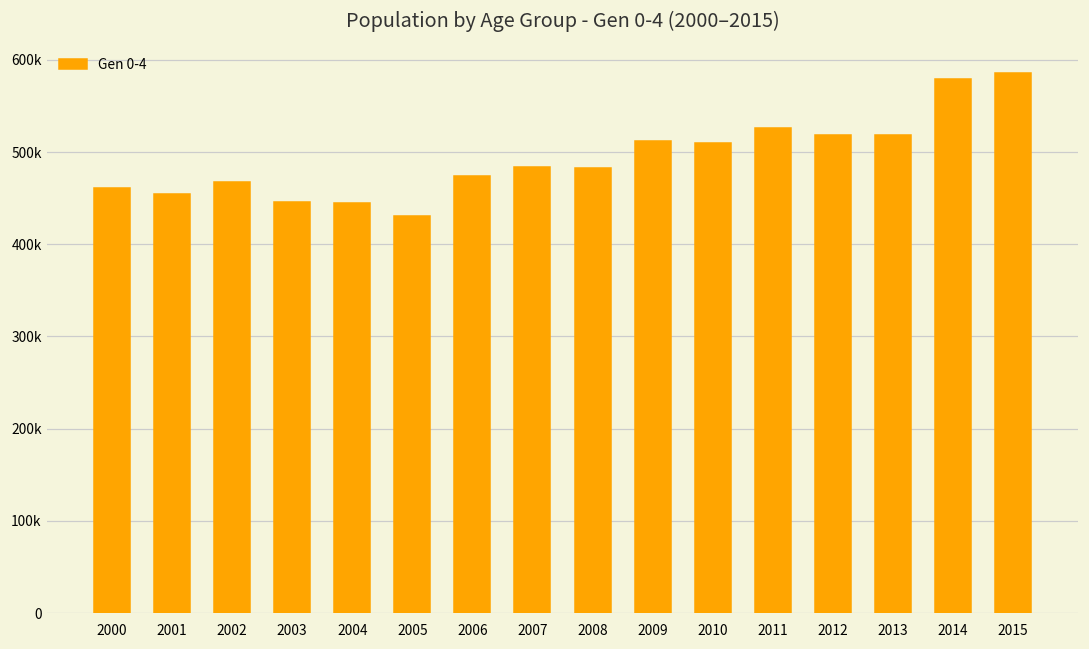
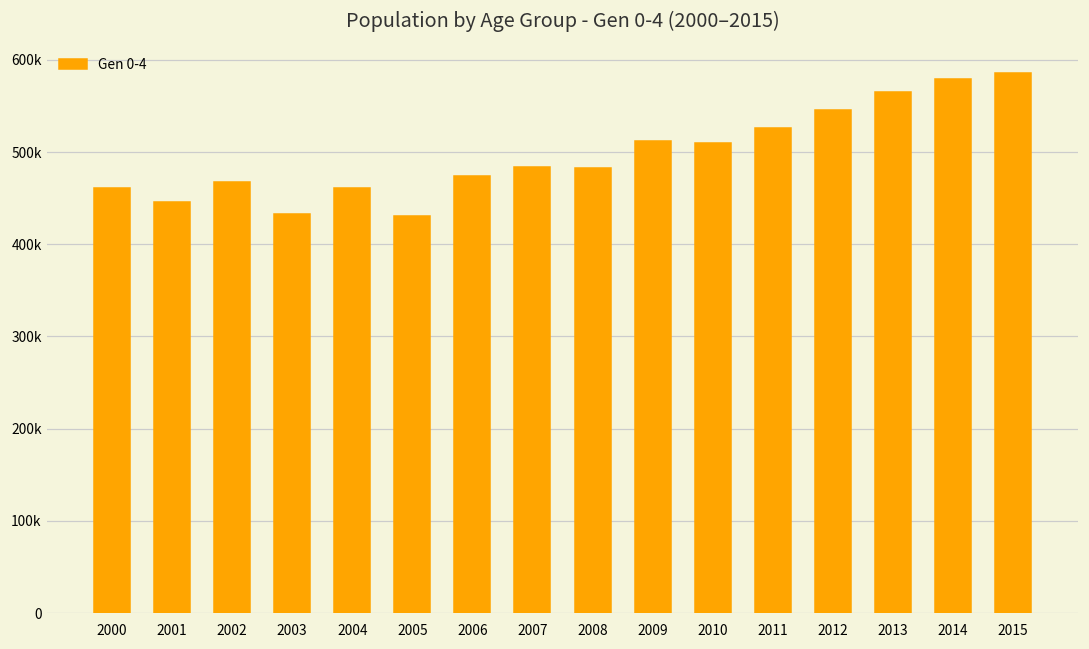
2001: 455000 -> 445000
2003: 450000 -> 430000
2004: 450000 -> 460000
2012: 520000 -> 550000
2013: 520000 -> 560000
